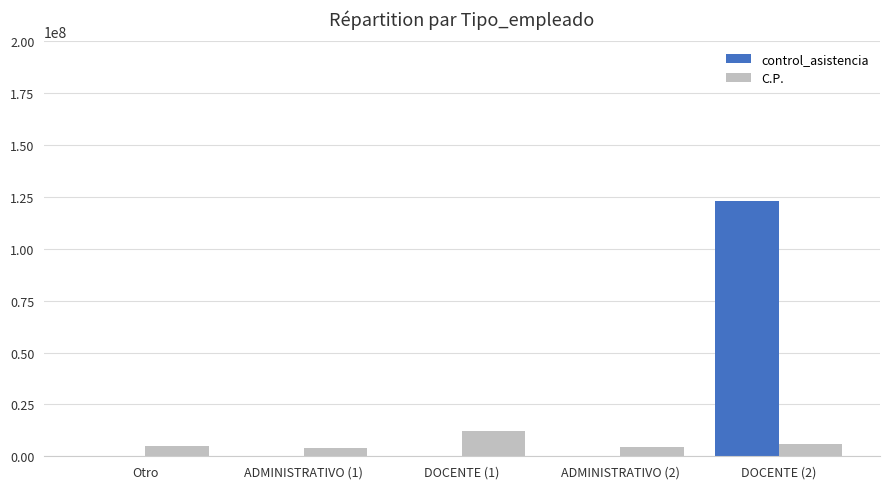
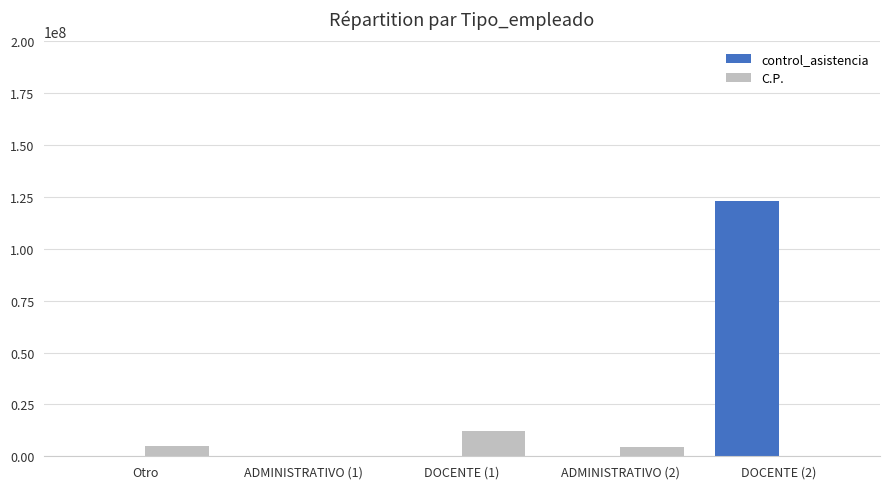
C.P., ADMINISTRATIVO (1): 4000000 -> 0
C.P., DOCENTE (2): 6000000 -> 0
